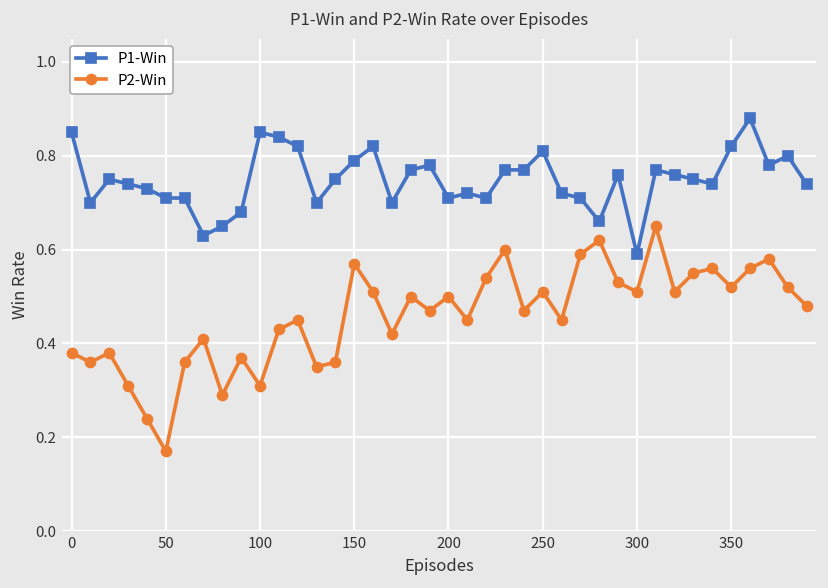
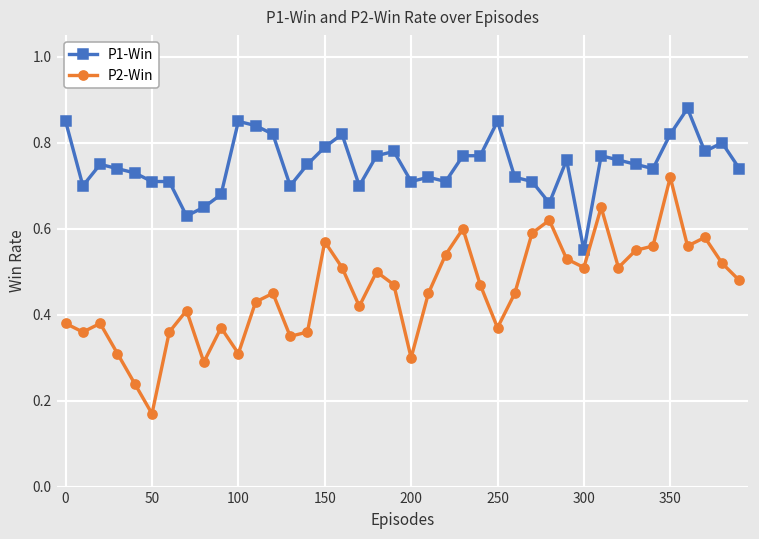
P2-Win, 200: 0.5 -> 0.3
P1-Win, 250: 0.81 -> 0.85
P2-Win, 250: 0.51 -> 0.37
P1-Win, 300: 0.59 -> 0.55
P2-Win, 350: 0.52 -> 0.72
